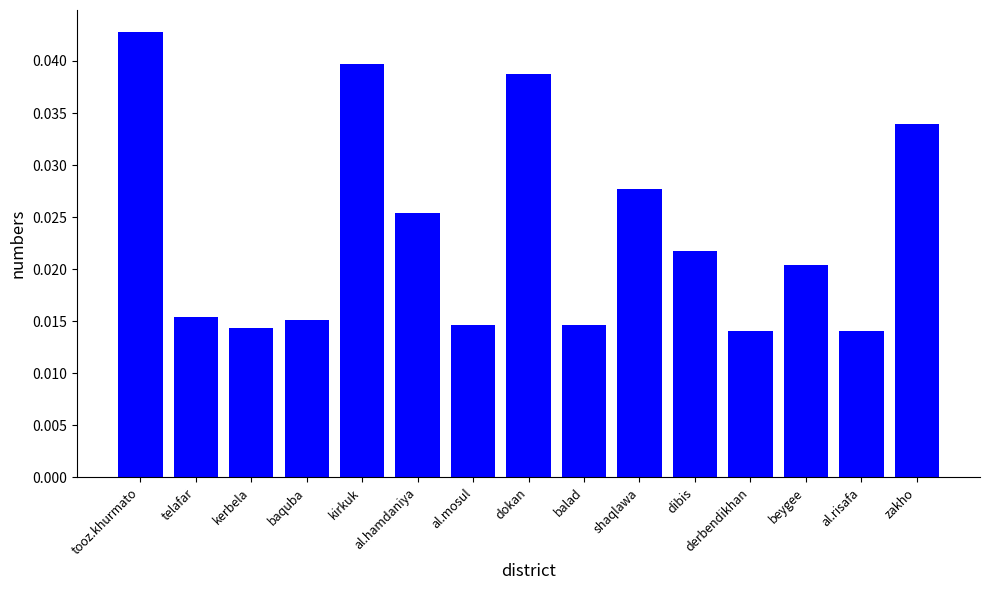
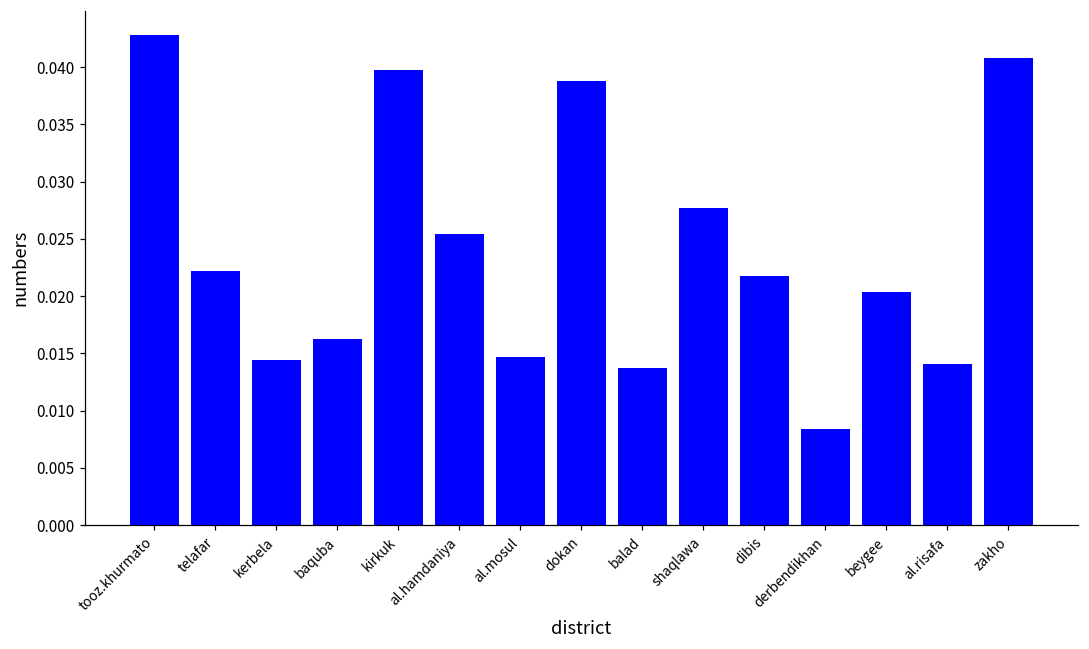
telafar: 0.0154 -> 0.0222
baquba: 0.0151 -> 0.0163
balad: 0.0146 -> 0.0137
derbendikhan: 0.0141 -> 0.0084
zakho: 0.0339 -> 0.0408
